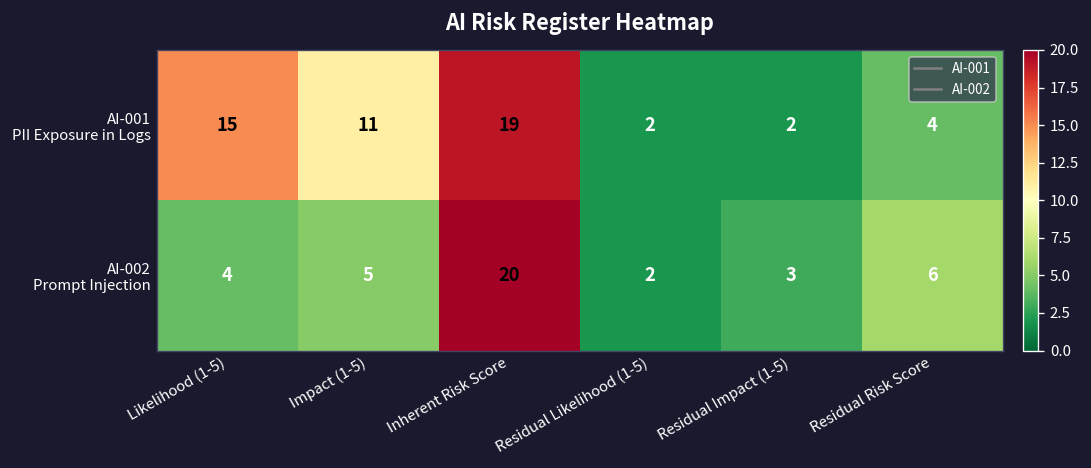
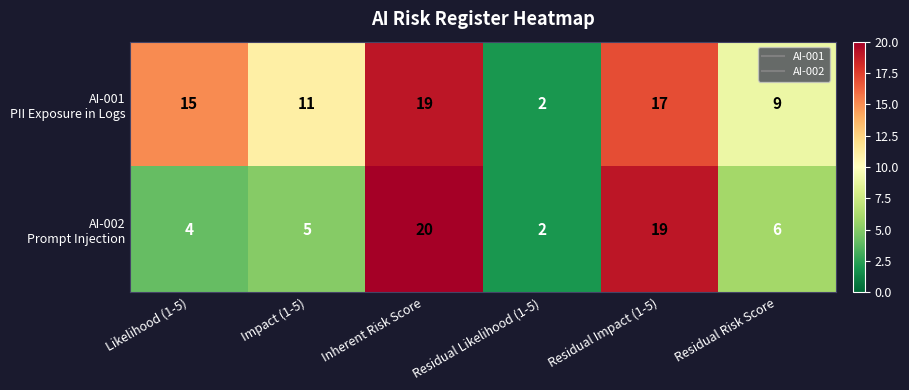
AI-001 PII Exposure in Logs, Residual Impact (1-5): 2 -> 17
AI-001 PII Exposure in Logs, Residual Risk Score: 4 -> 9
AI-002 Prompt Injection, Residual Impact (1-5): 3 -> 19
